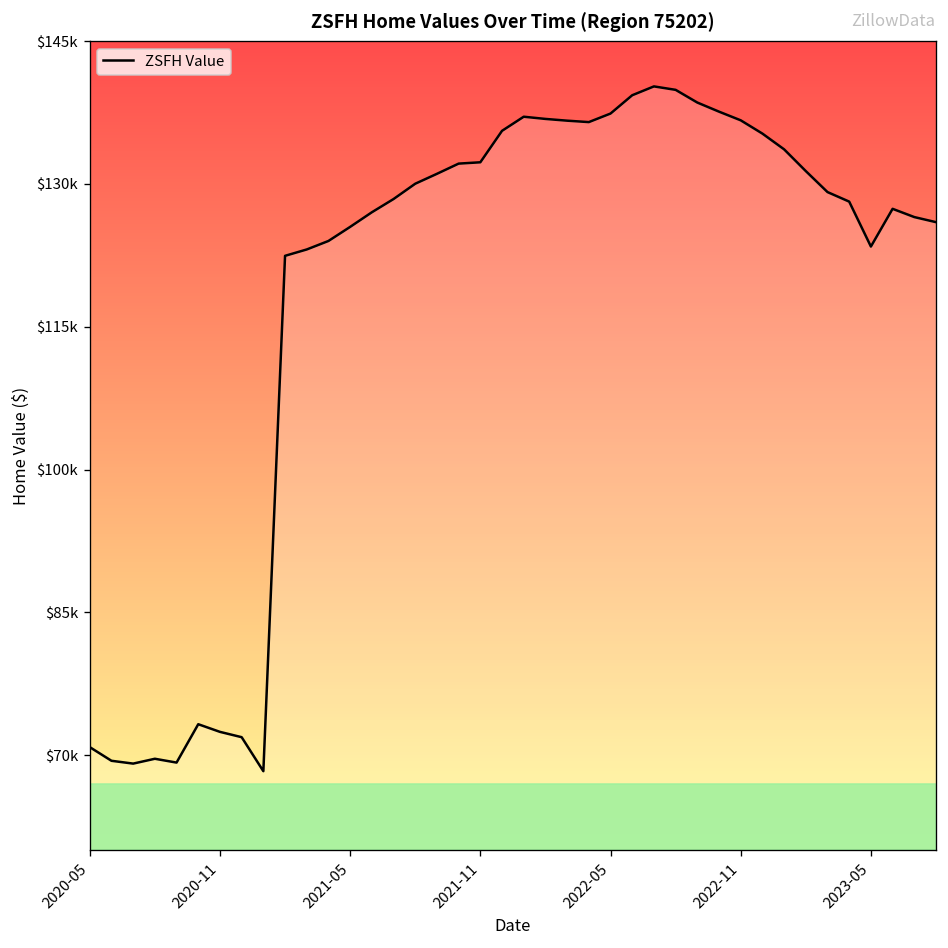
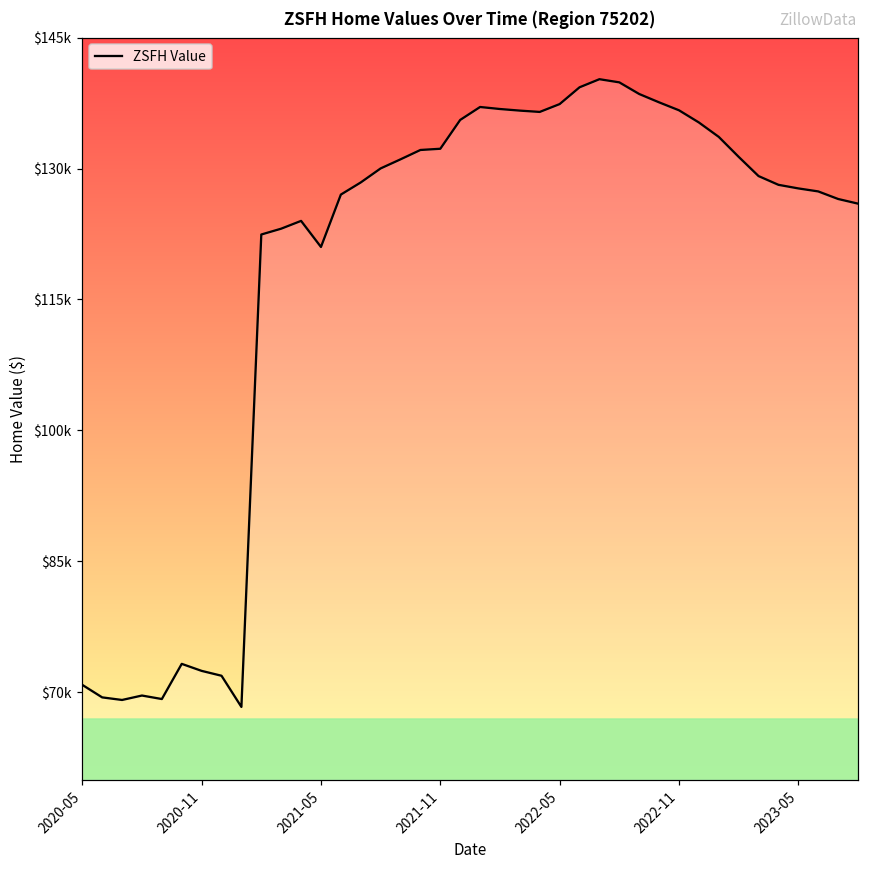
2021-05: $125000 -> $121000
2023-05: $123000 -> $128000
